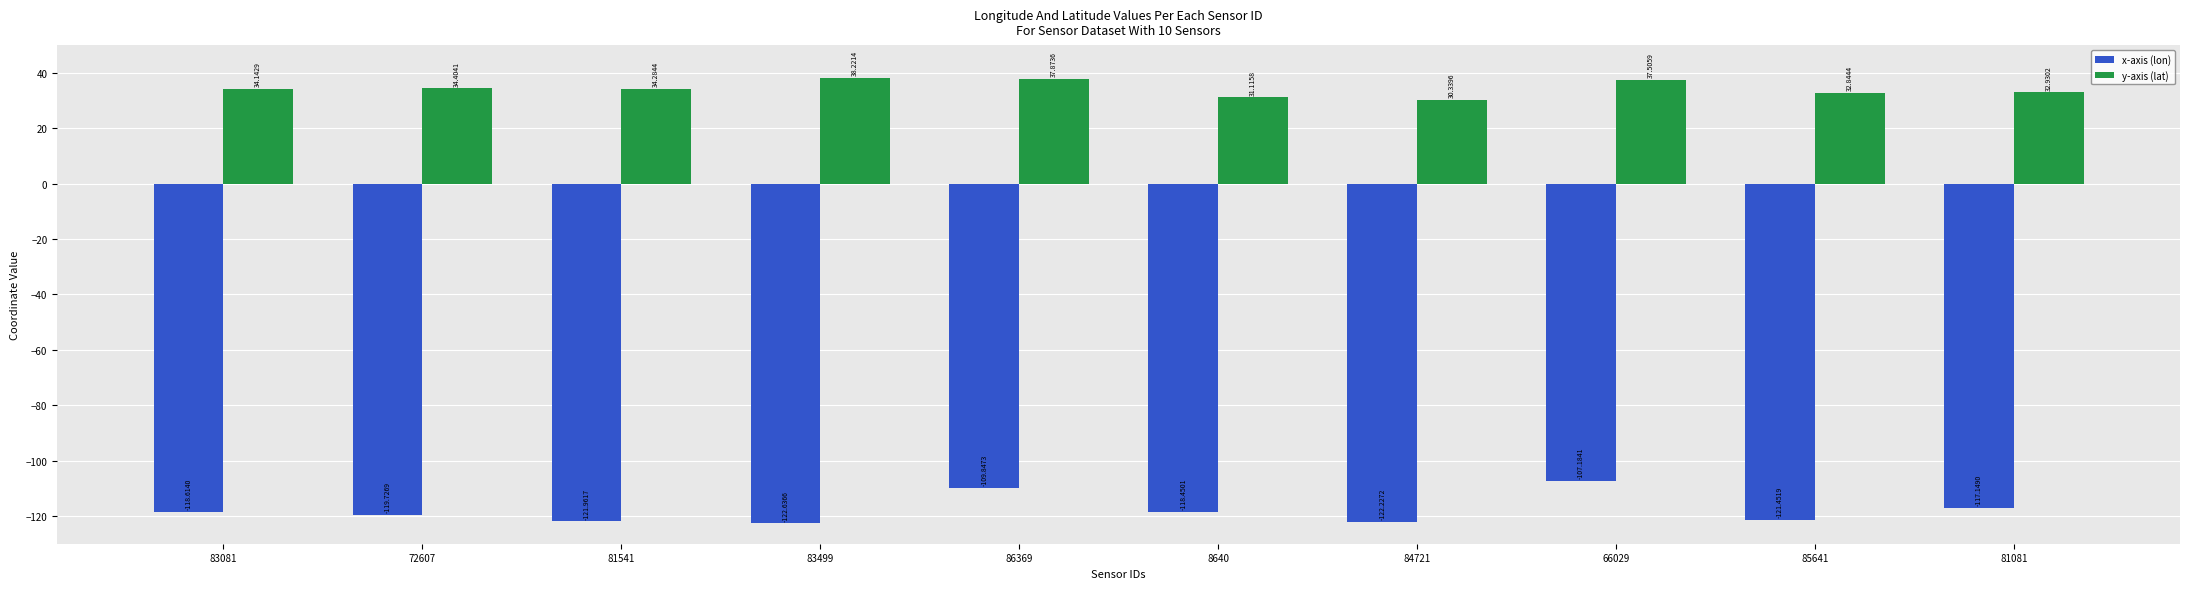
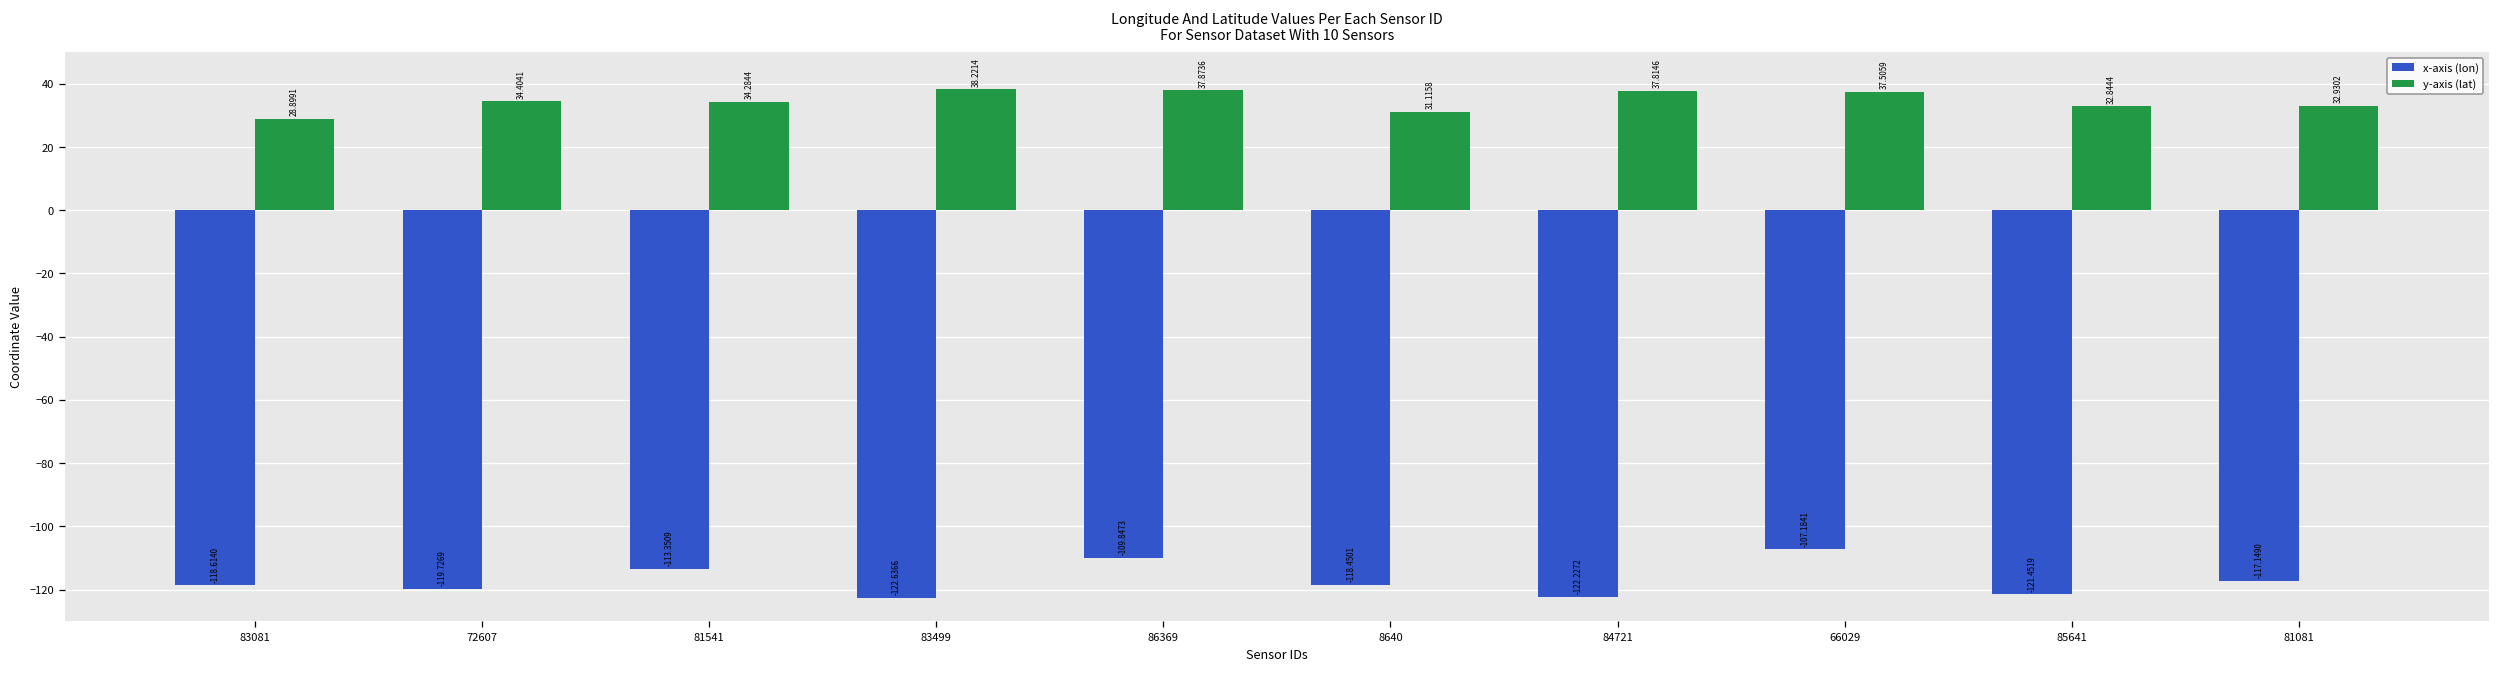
y-axis (lat), 83081: 34.1429 -> 28.8991
x-axis (lon), 81541: -121.9617 -> -113.3509
y-axis (lat), 84721: 30.3396 -> 37.8146
